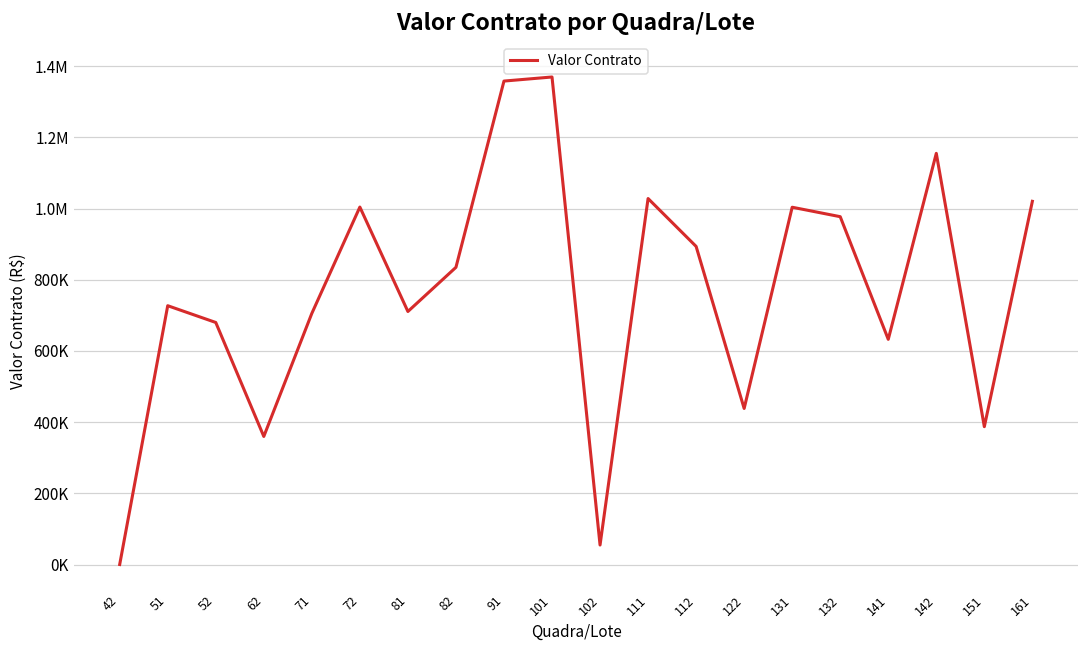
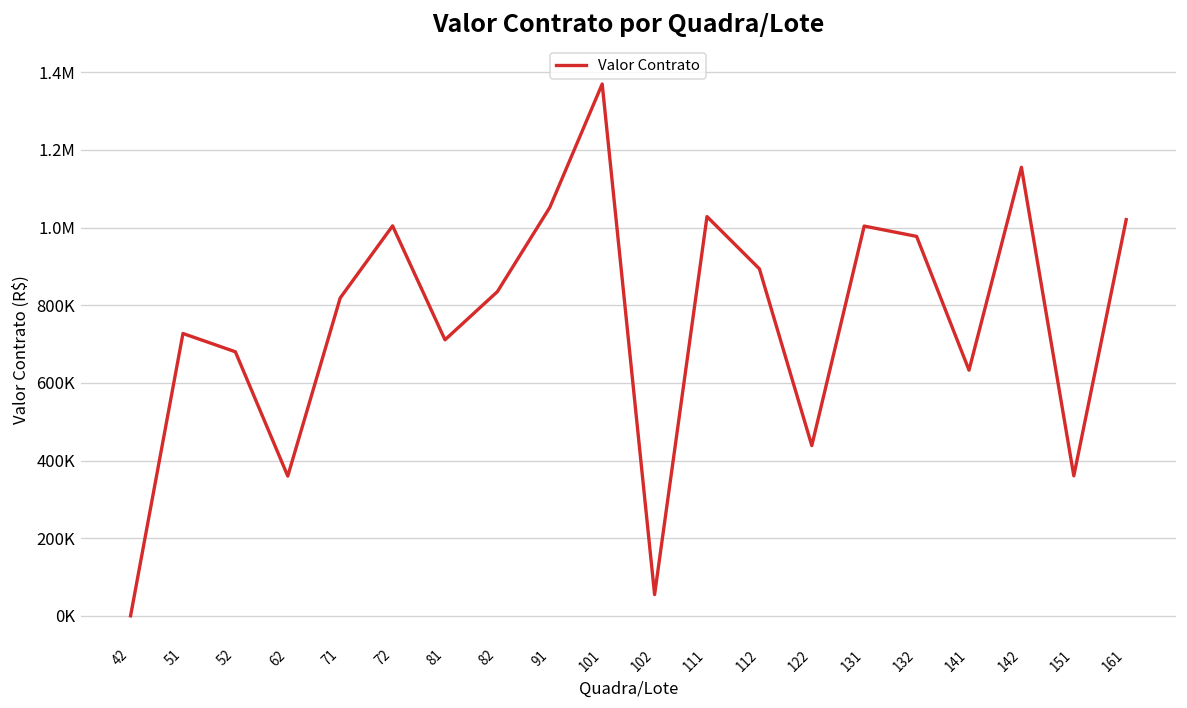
71: 710000 -> 820000
91: 1360000 -> 1050000
151: 390000 -> 360000
